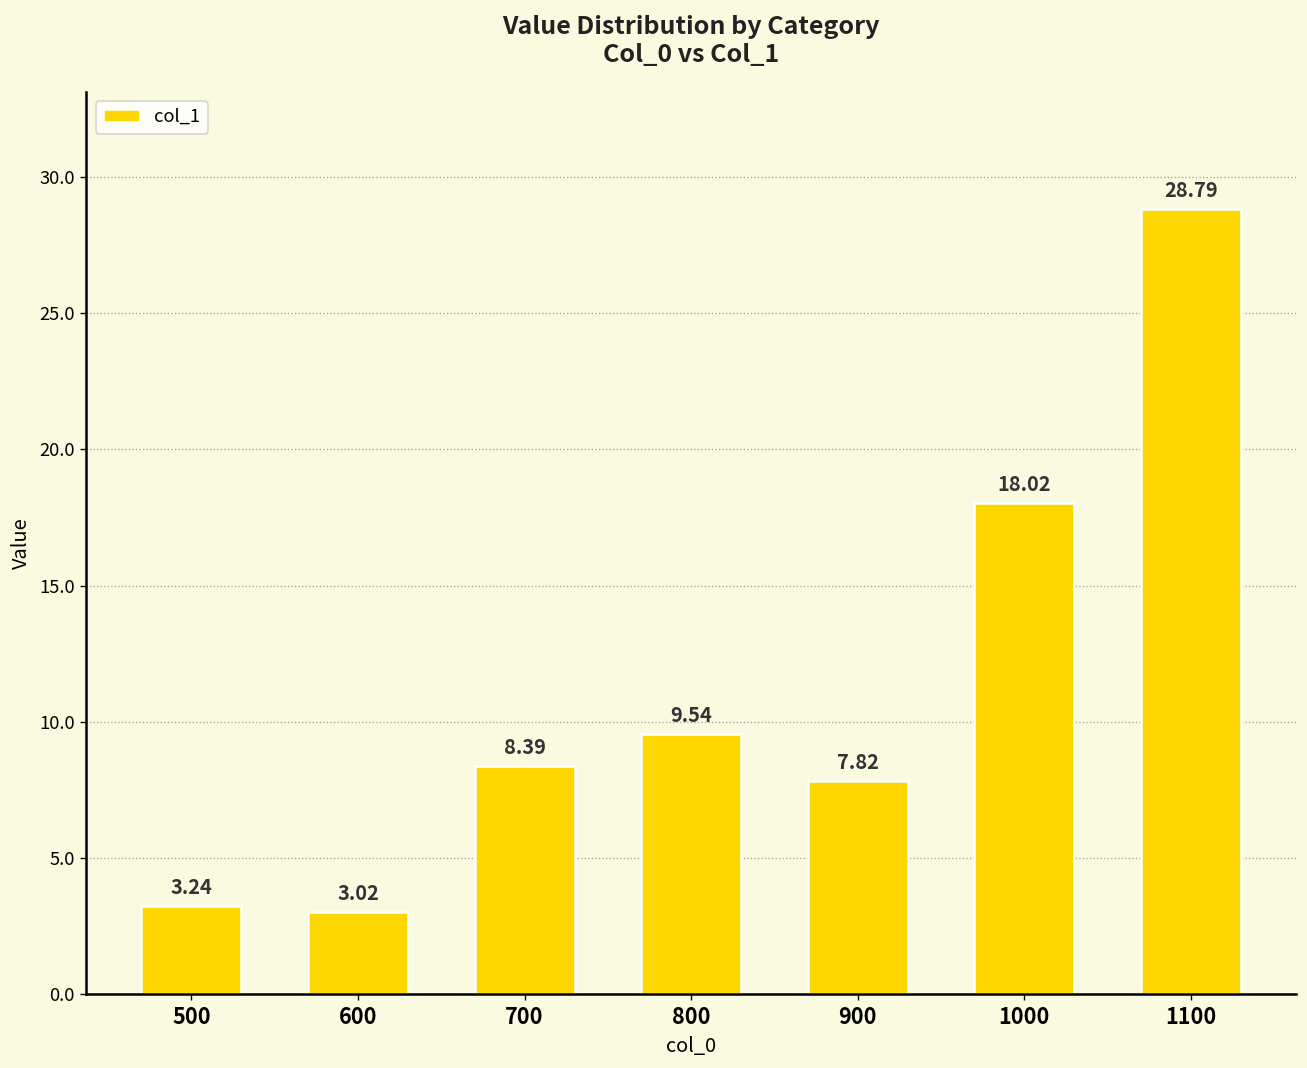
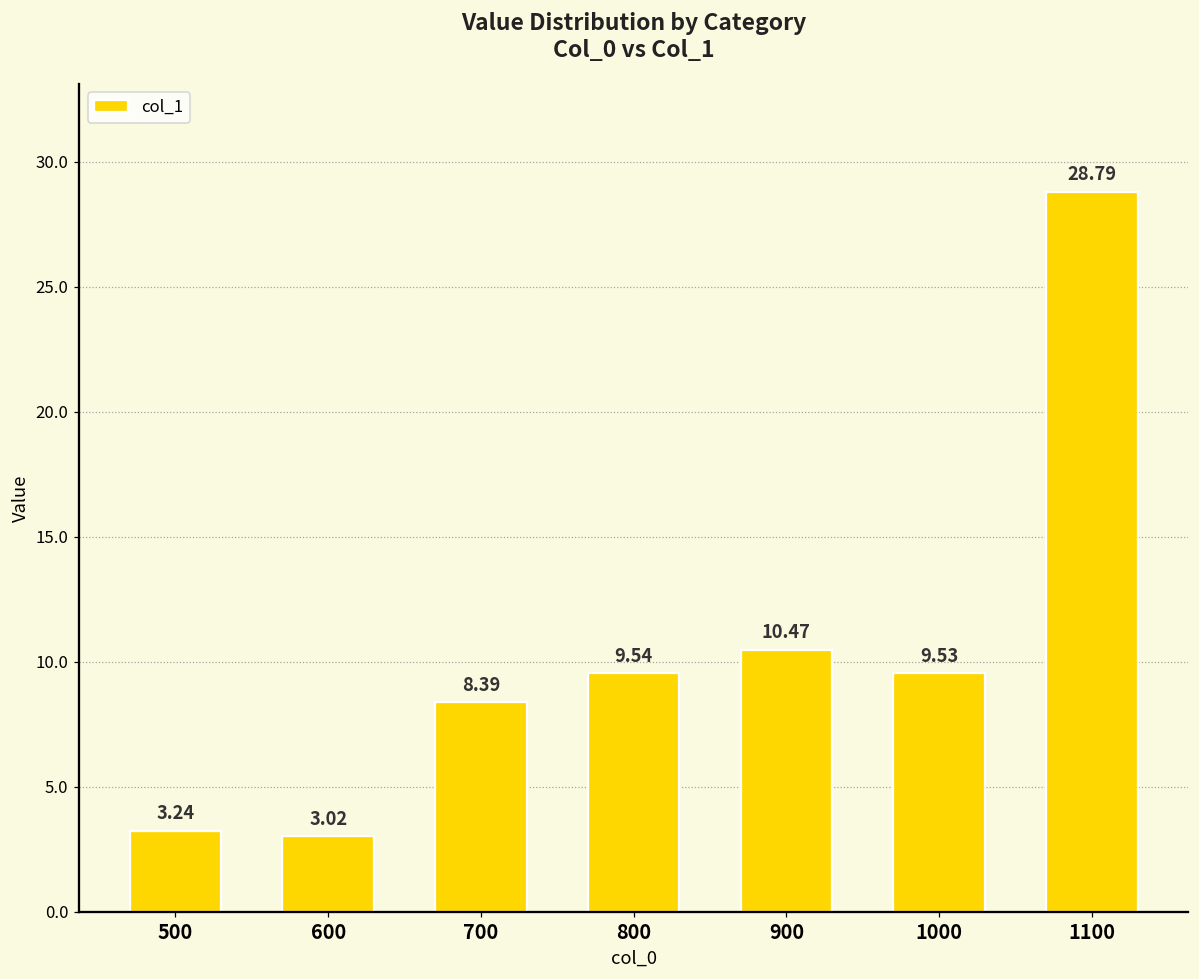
900: 7.82 -> 10.47
1000: 18.02 -> 9.53
